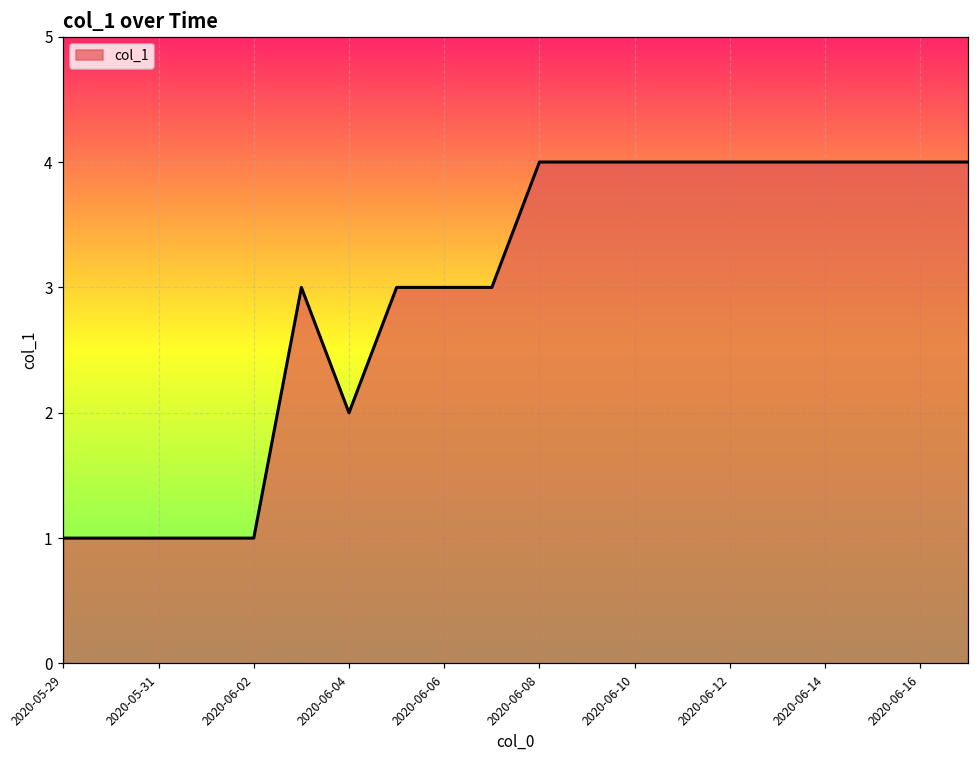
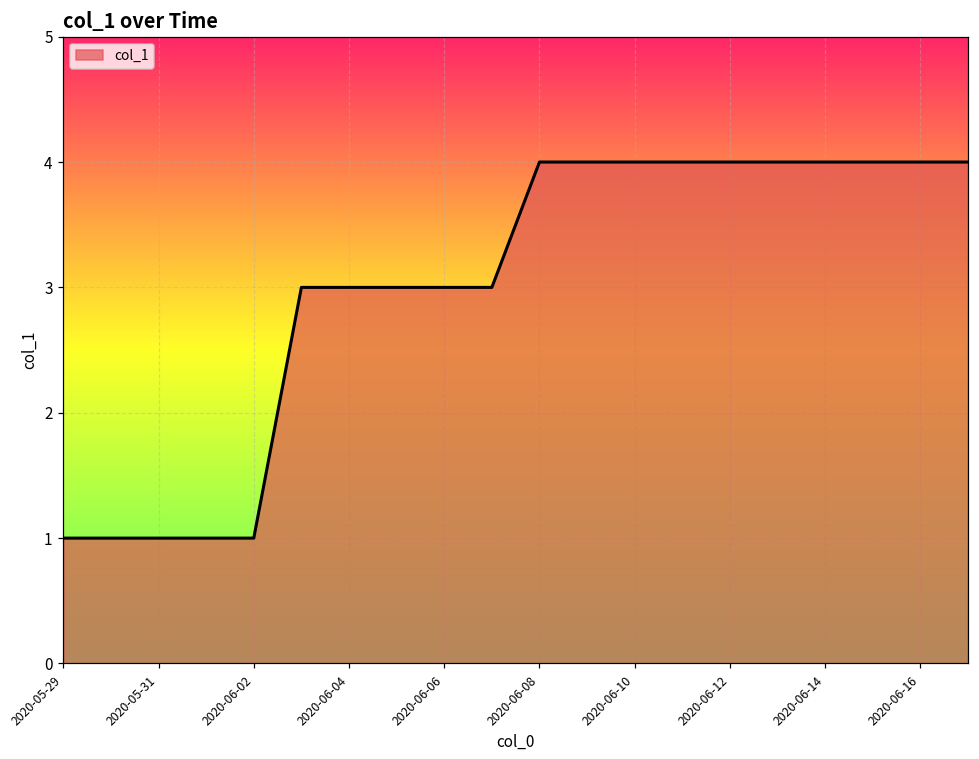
2020-06-04: 2 -> 3
